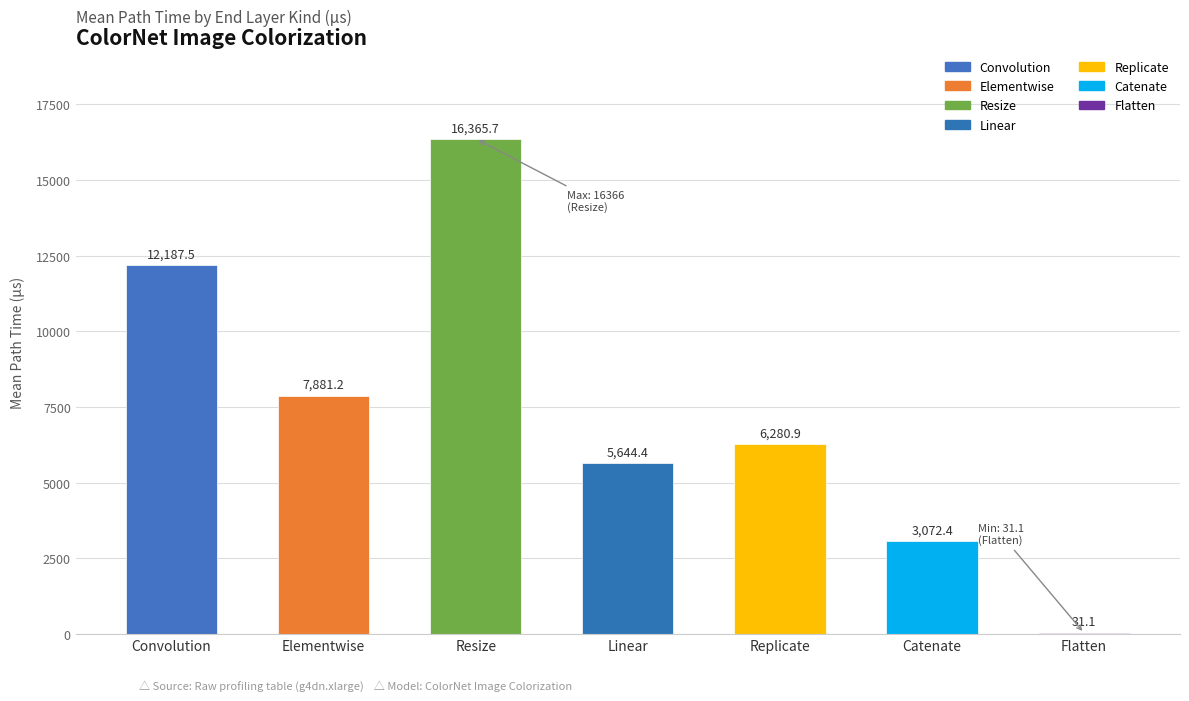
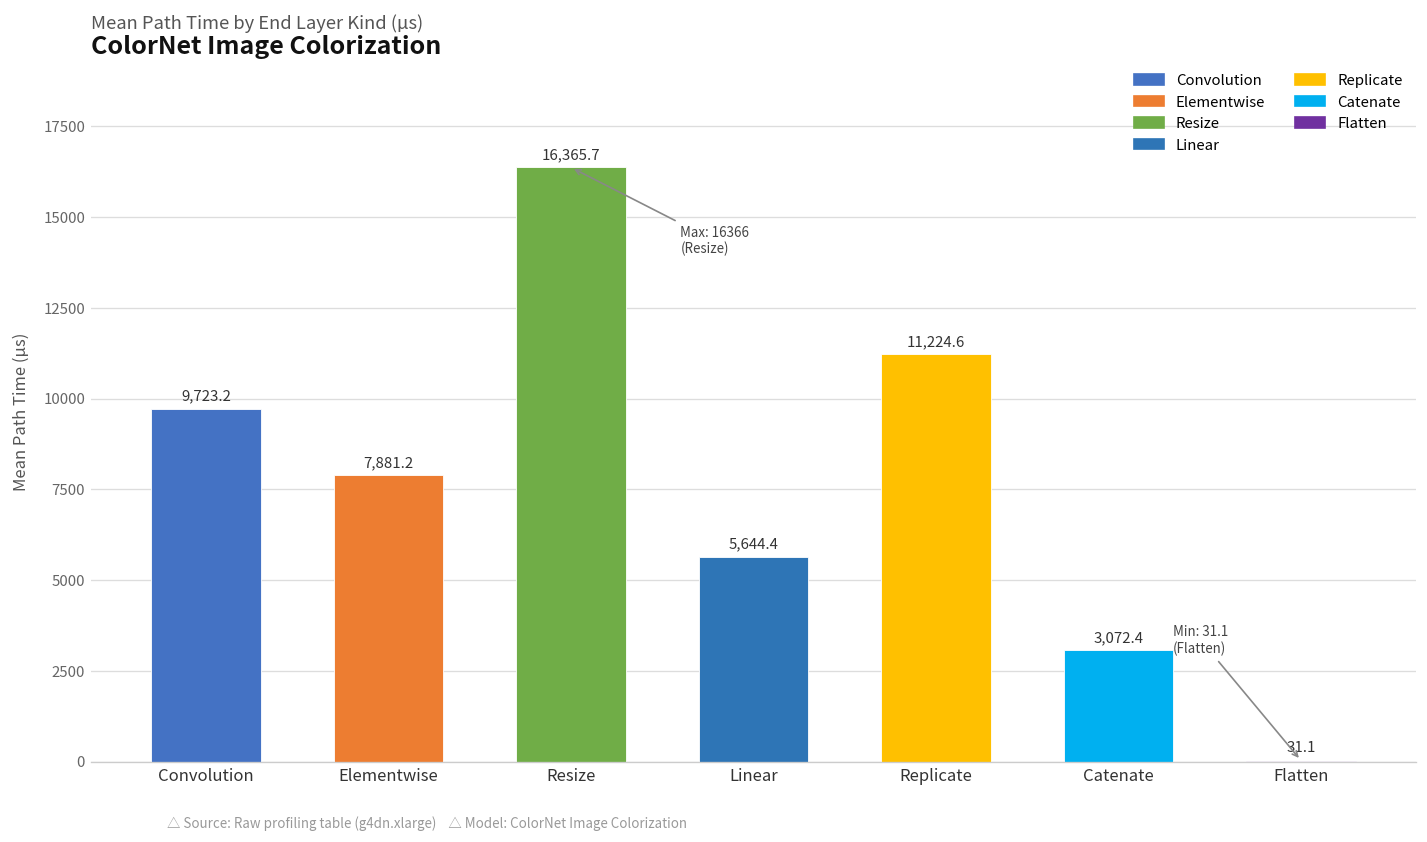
Convolution: 12,187.5 -> 9,723.2
Replicate: 6,280.9 -> 11,224.6
